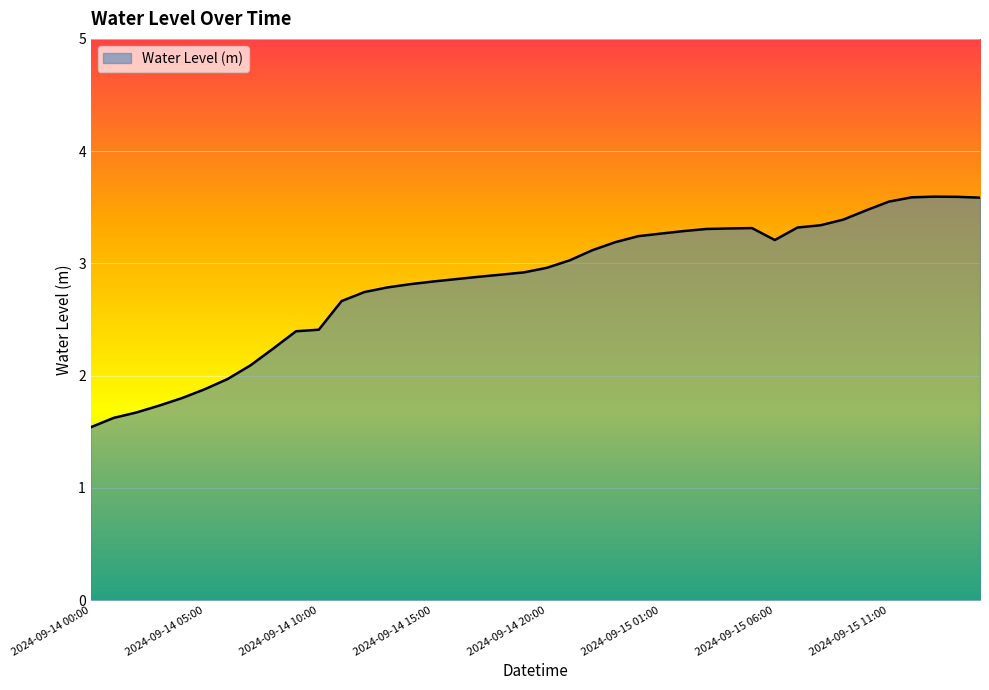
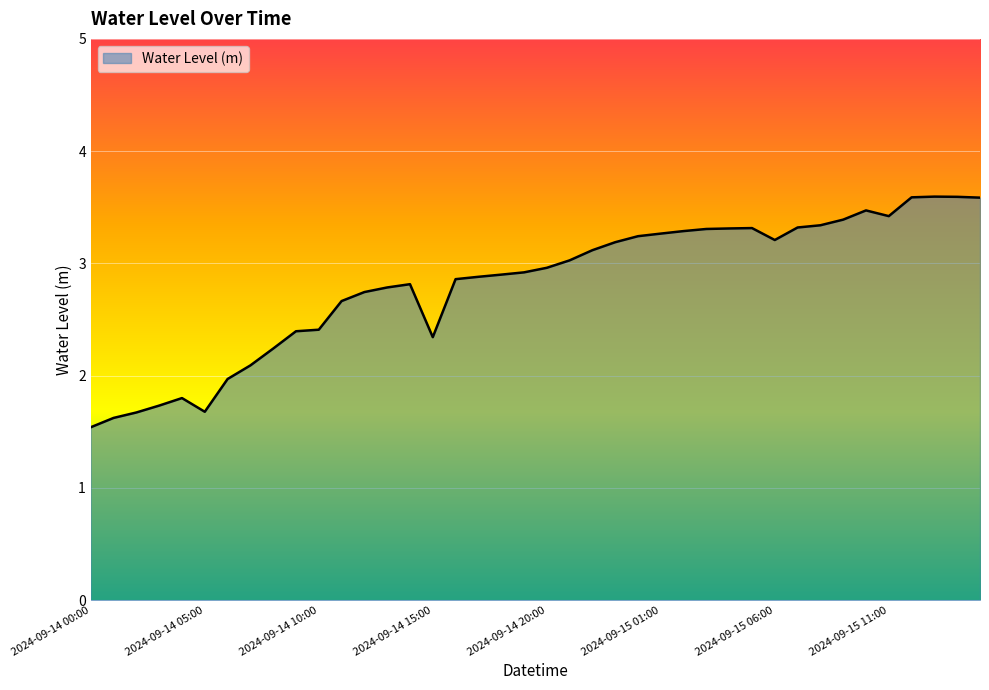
2024-09-14 05:00: 1.88 -> 1.68
2024-09-14 15:00: 2.84 -> 2.34
2024-09-15 11:00: 3.55 -> 3.42
